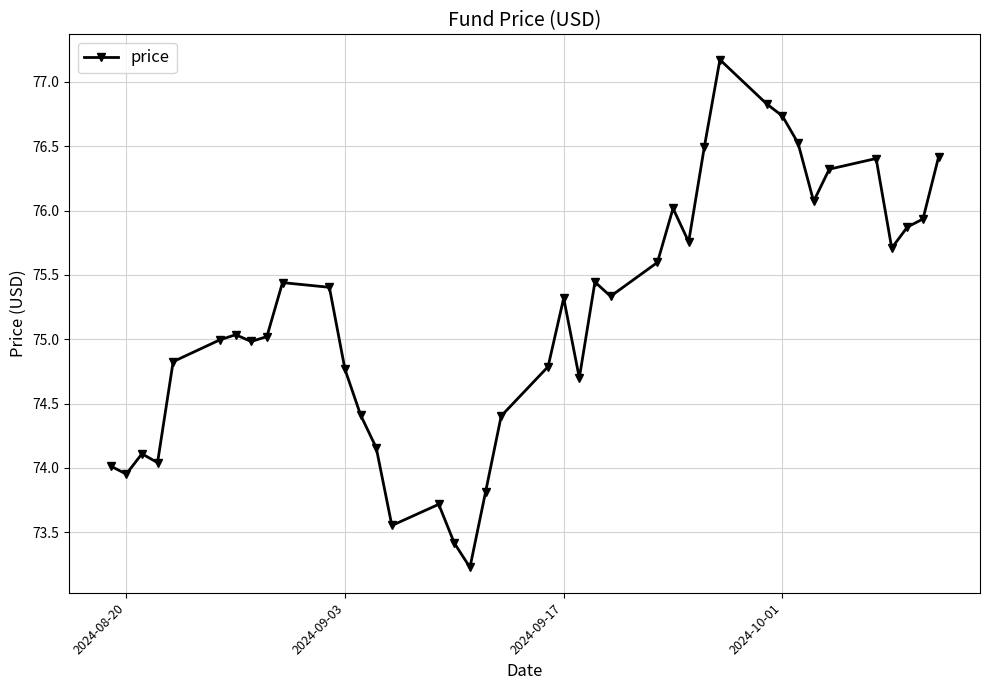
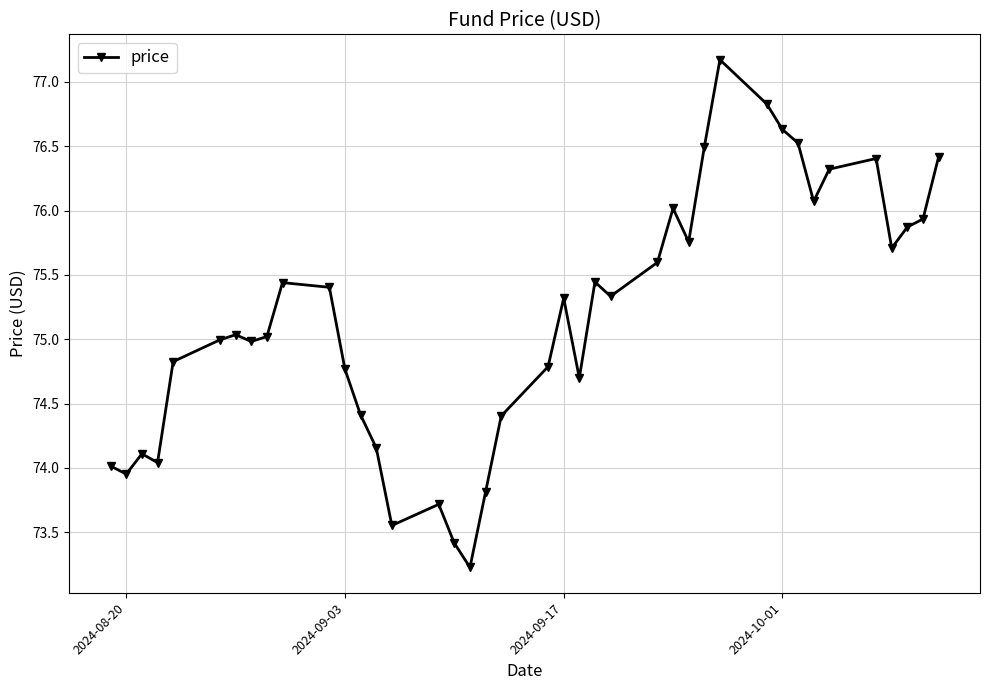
2024-10-01: 76.74 -> 76.63
